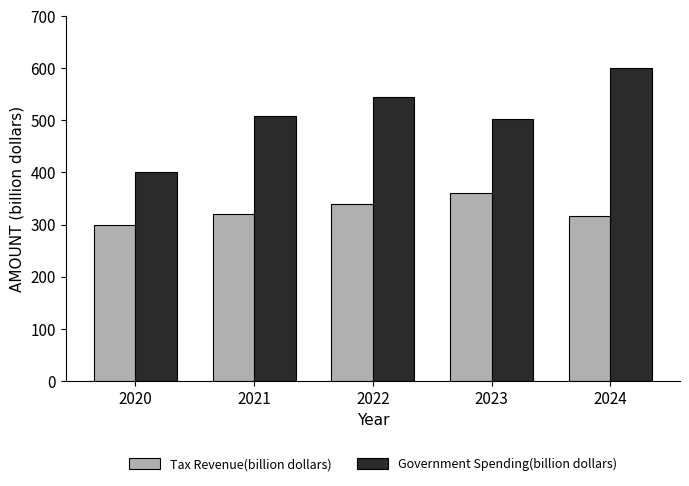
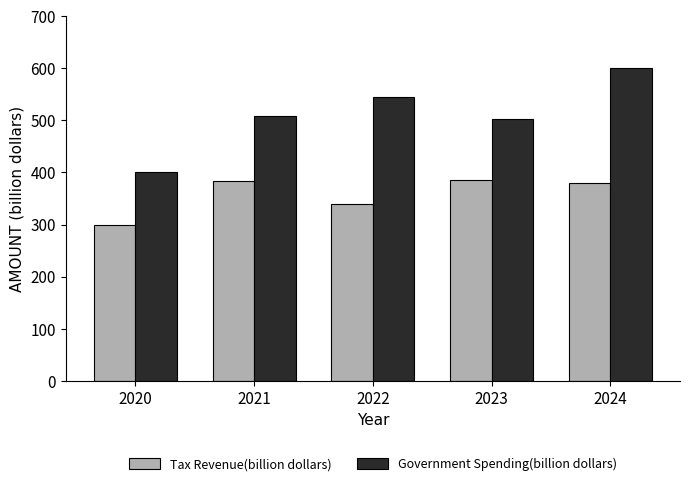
Tax Revenue(billion dollars), 2021: 320 -> 380
Tax Revenue(billion dollars), 2023: 360 -> 390
Tax Revenue(billion dollars), 2024: 320 -> 380
